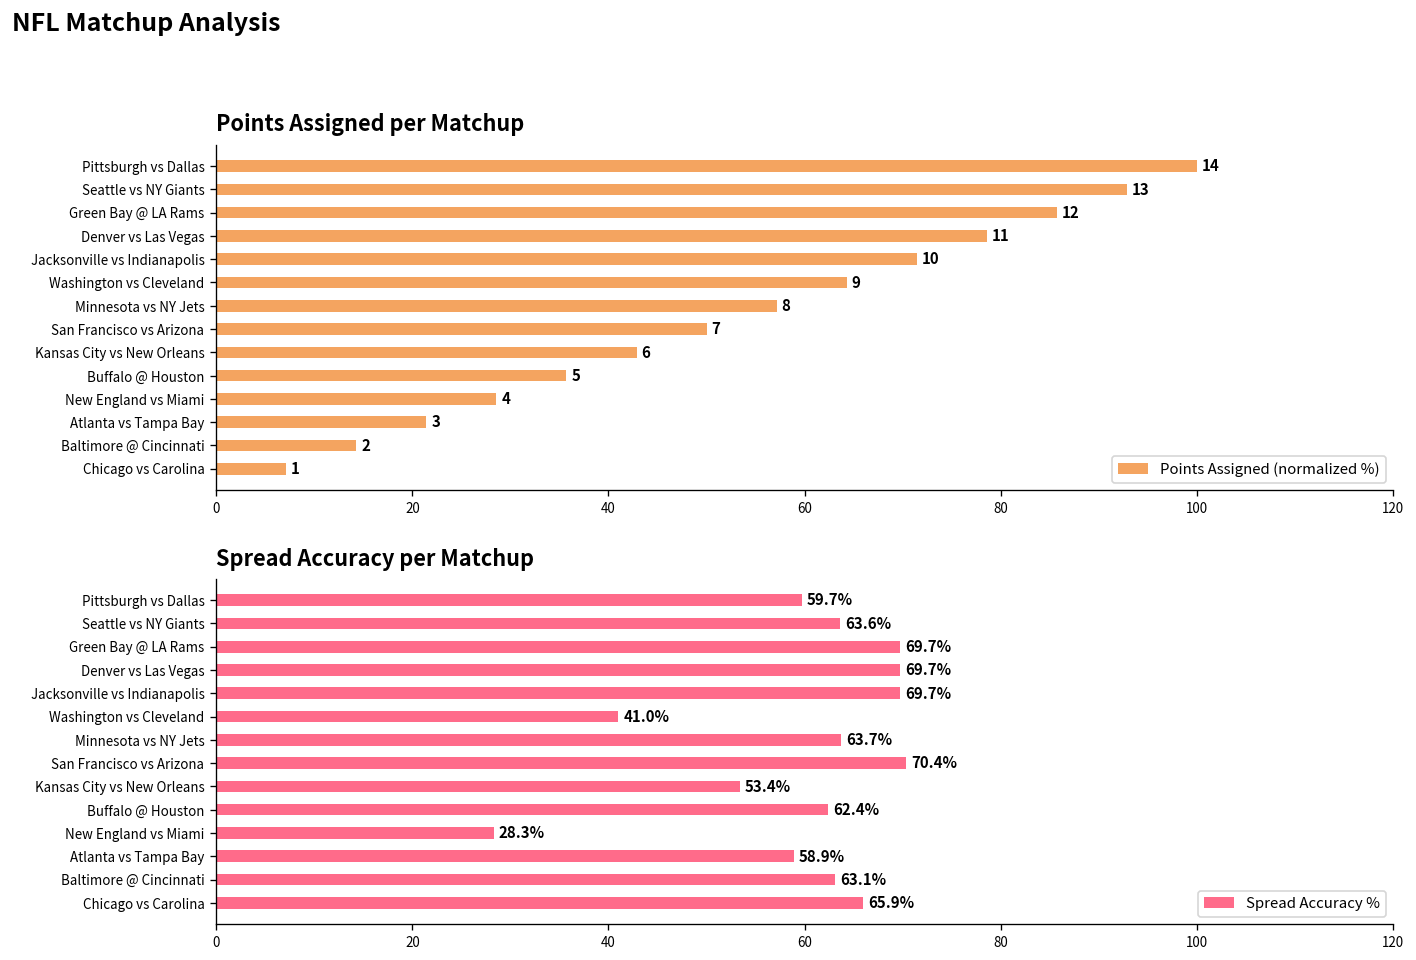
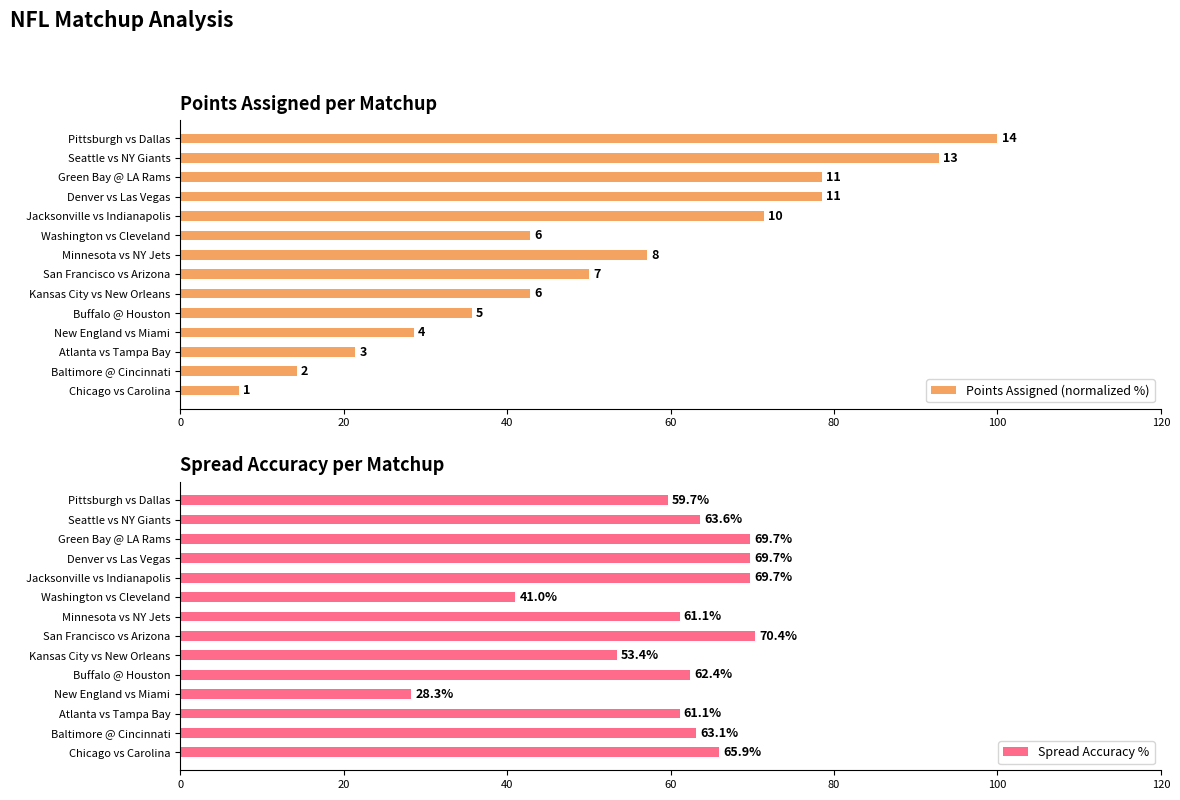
Points Assigned per Matchup, Green Bay @ LA Rams: 12 -> 11
Points Assigned per Matchup, Washington vs Cleveland: 9 -> 6
Spread Accuracy per Matchup, Minnesota vs NY Jets: 63.7% -> 61.1%
Spread Accuracy per Matchup, Atlanta vs Tampa Bay: 58.9% -> 61.1%
